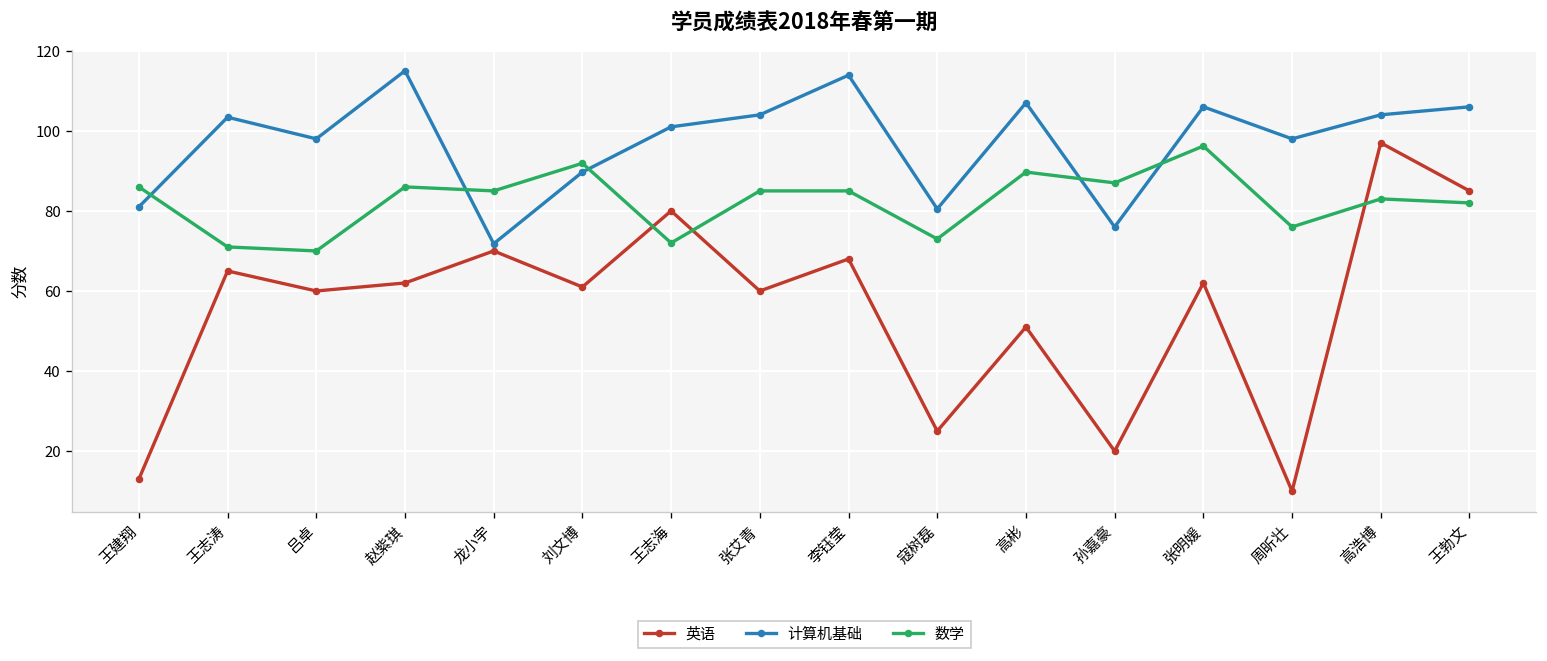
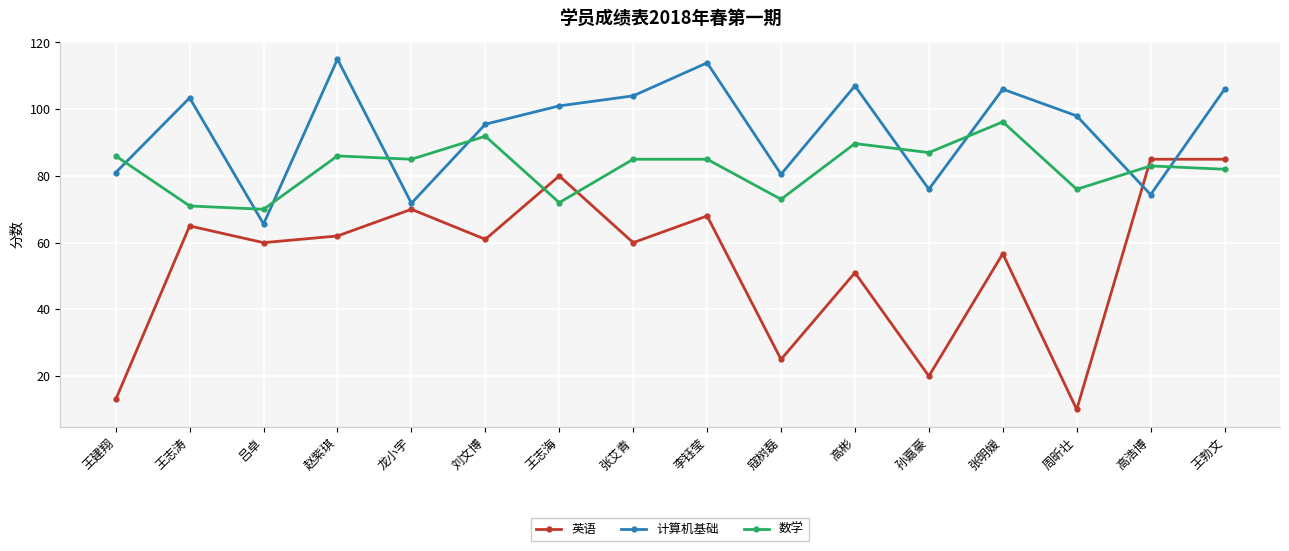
计算机基础, 吕卓: 98 -> 66
计算机基础, 刘文博: 90 -> 96
英语, 张明媛: 62 -> 57
英语, 高浩博: 97 -> 85
计算机基础, 高浩博: 104 -> 74
